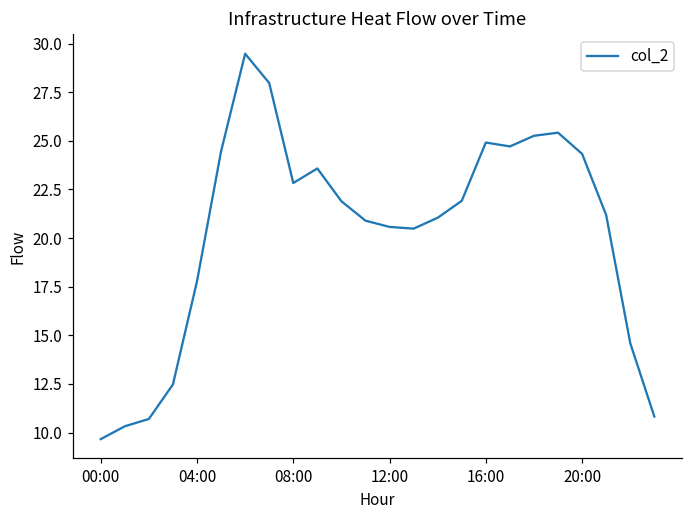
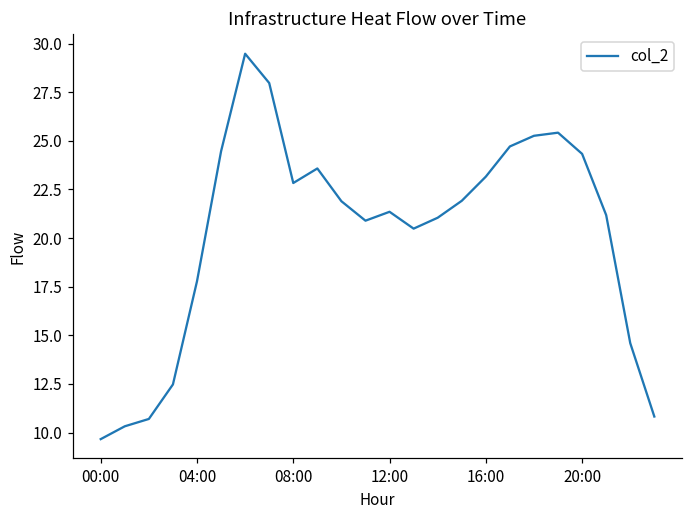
12:00: 20.6 -> 21.4
16:00: 24.9 -> 23.2
